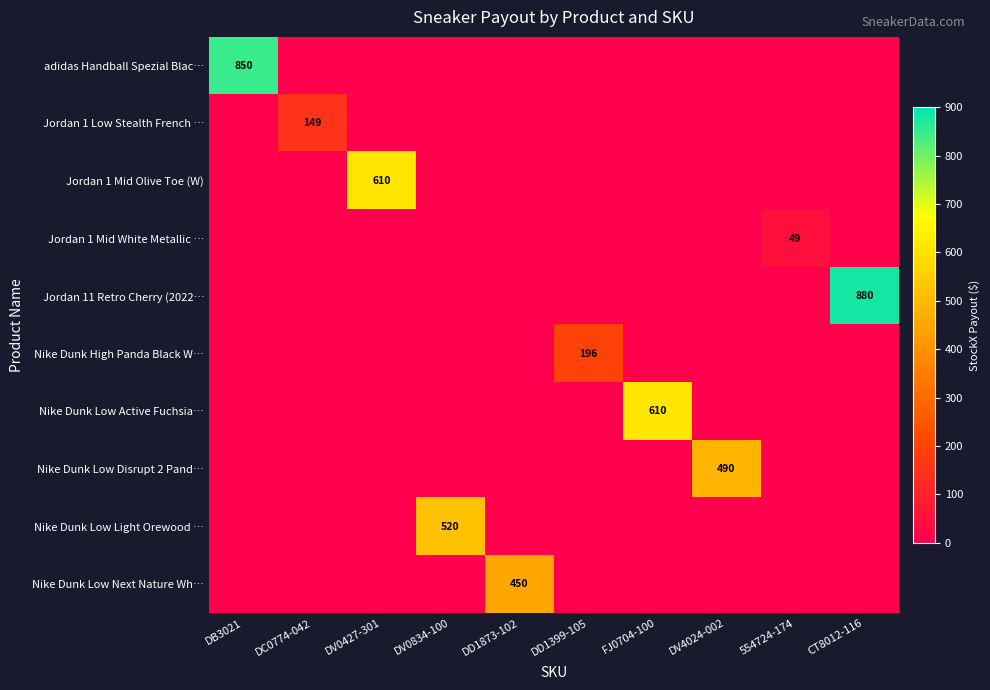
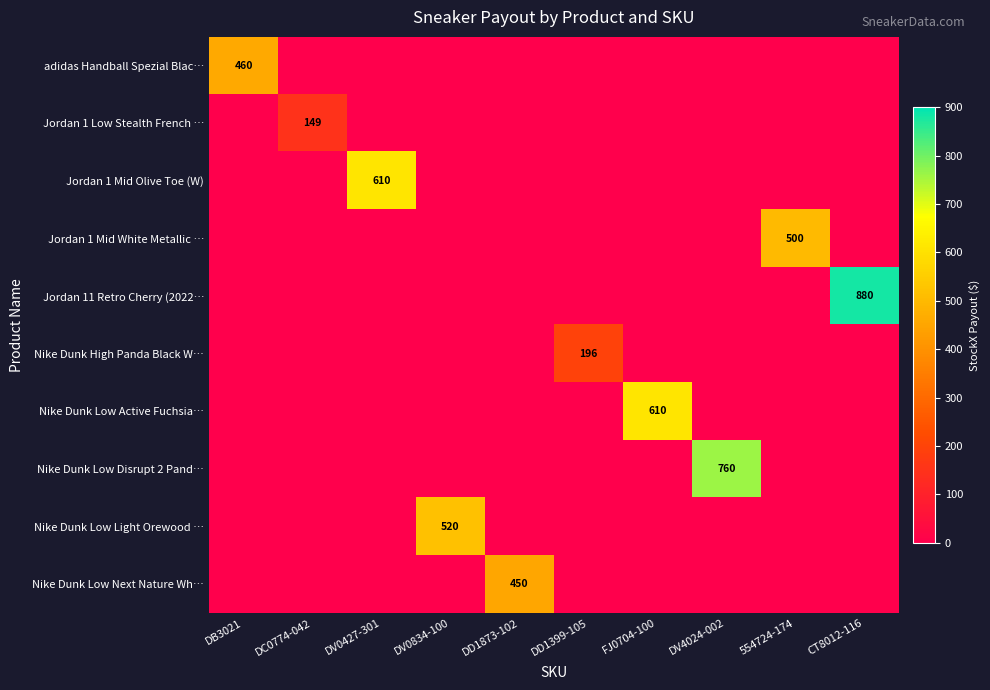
adidas Handball Spezial Blac…, DB3021: 850 -> 460
Jordan 1 Mid White Metallic …, 554724-174: 49 -> 500
Nike Dunk Low Disrupt 2 Pand…, DV4024-002: 490 -> 760
